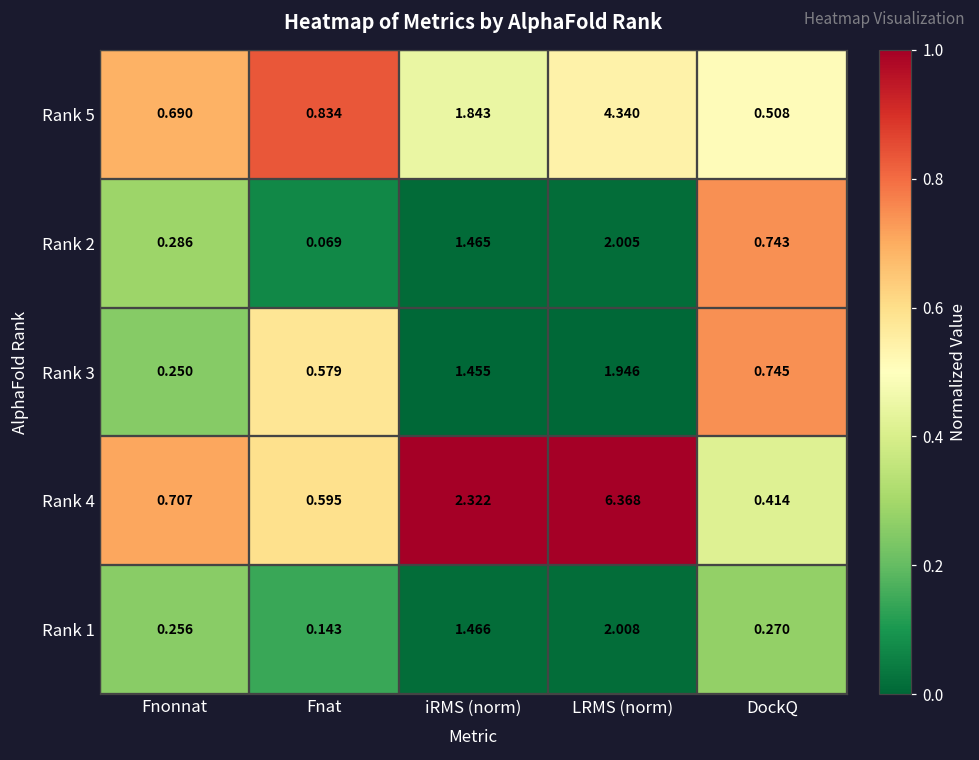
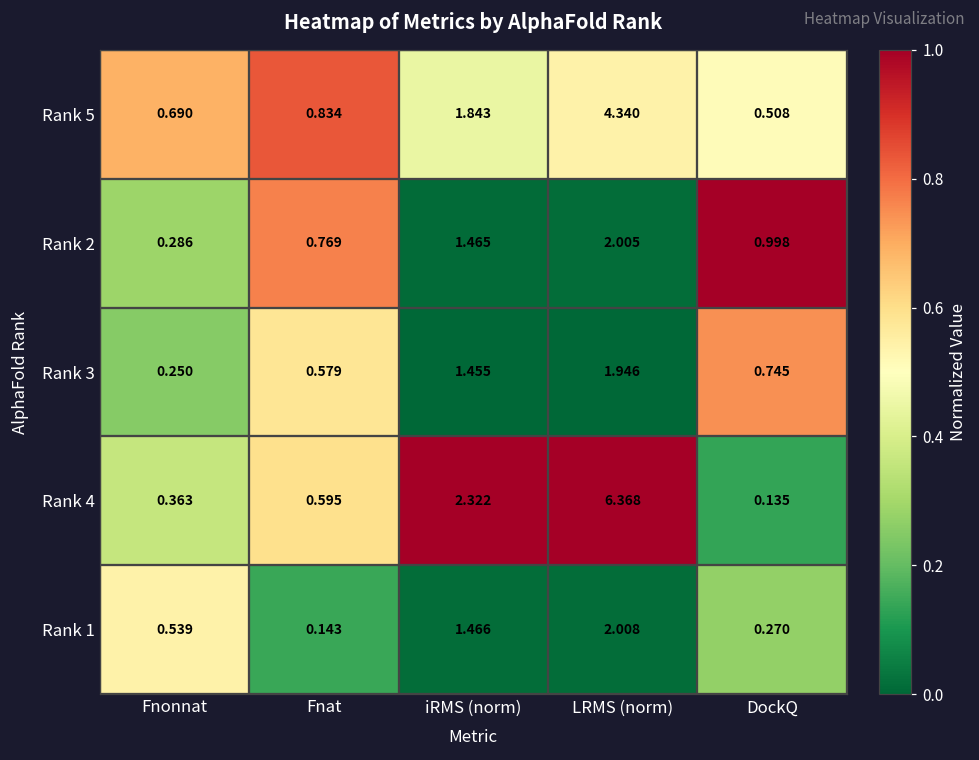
Rank 2, Fnat: 0.069 -> 0.769
Rank 2, DockQ: 0.743 -> 0.998
Rank 4, Fnonnat: 0.707 -> 0.363
Rank 4, DockQ: 0.414 -> 0.135
Rank 1, Fnonnat: 0.256 -> 0.539
